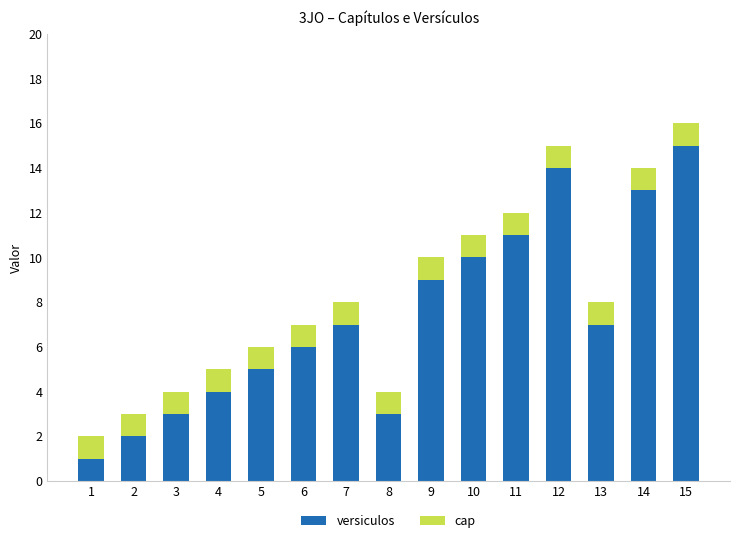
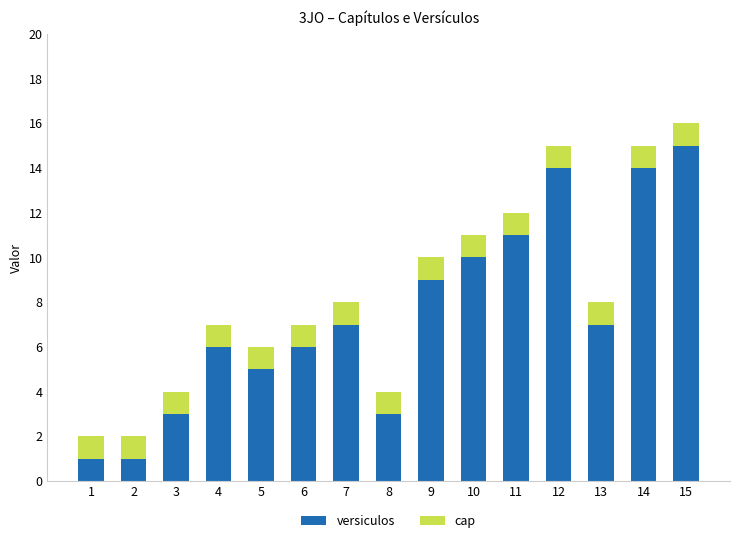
versiculos, 2: 2 -> 1
versiculos, 4: 4 -> 6
versiculos, 14: 13 -> 14
